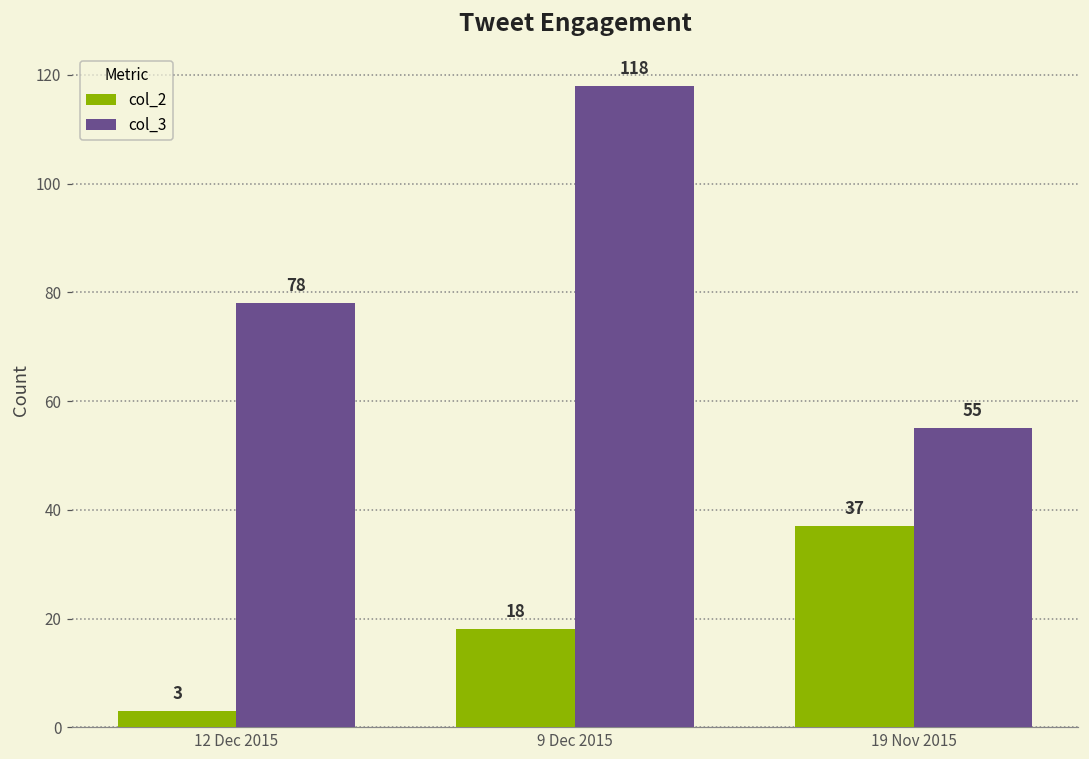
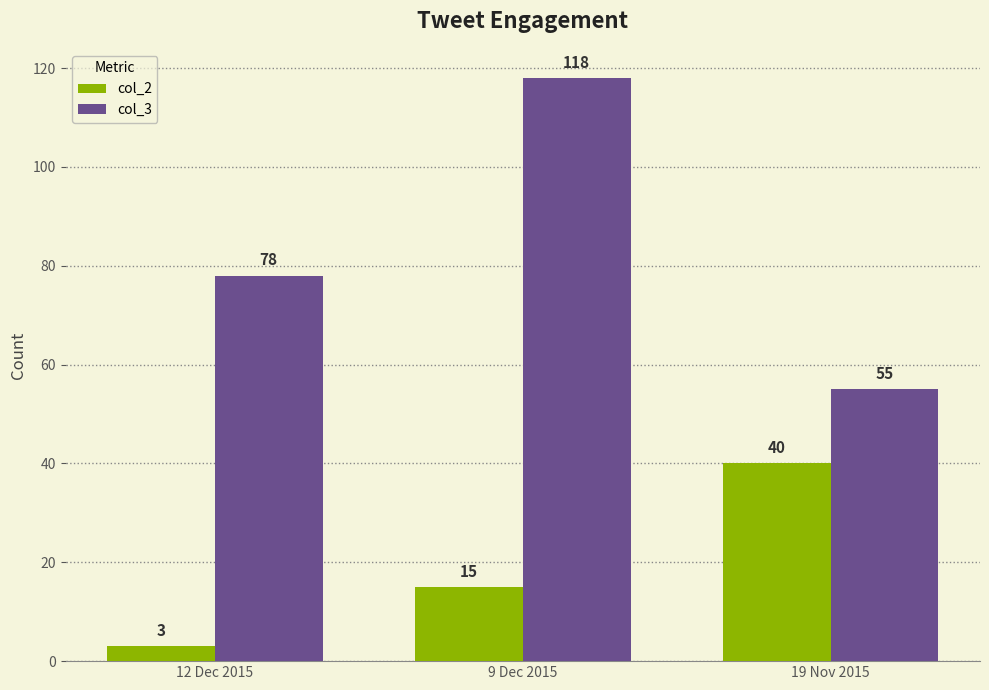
col_2, 9 Dec 2015: 18 -> 15
col_2, 19 Nov 2015: 37 -> 40
